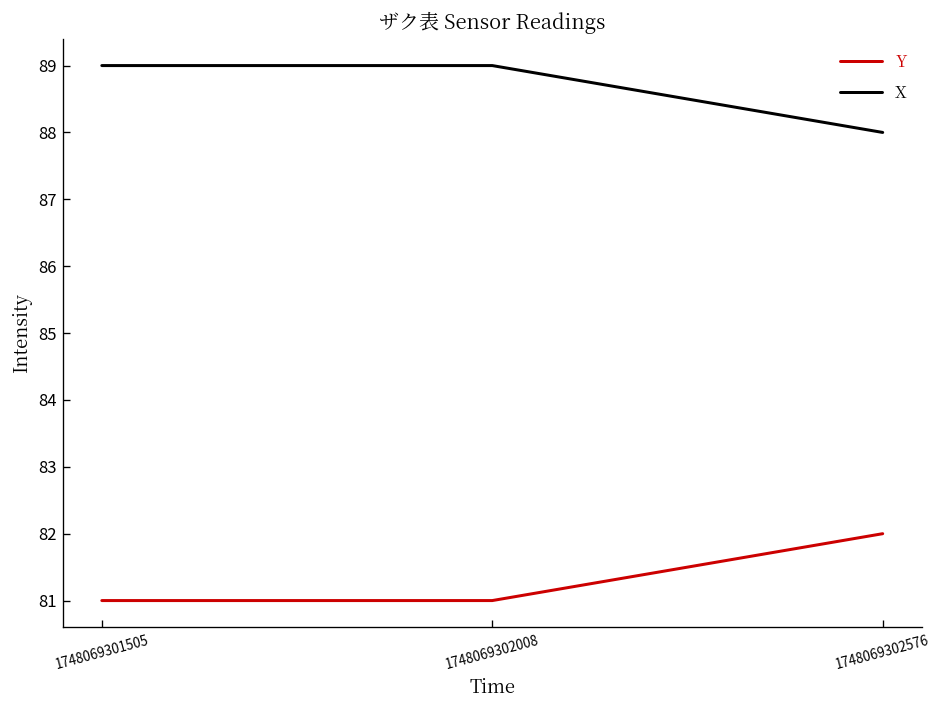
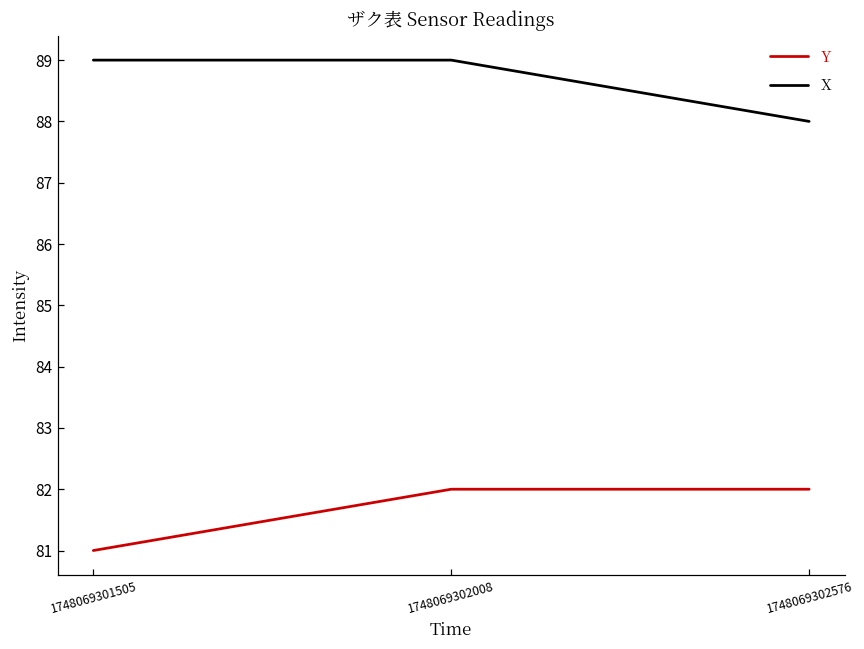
Y, 1748069302008: 81 -> 82
